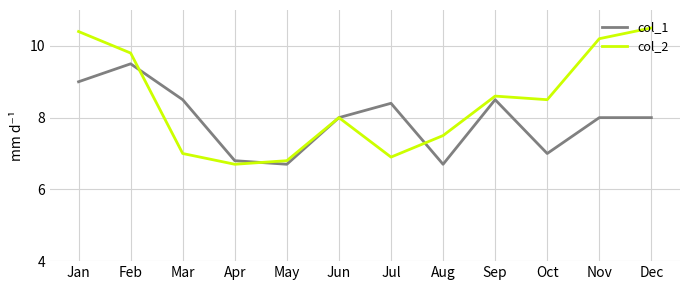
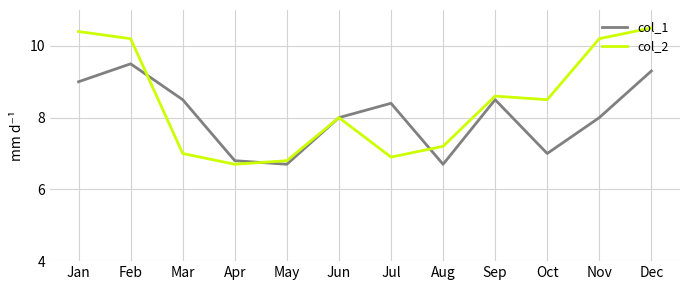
col_2, Feb: 9.8 -> 10.2
col_2, Aug: 7.5 -> 7.2
col_1, Dec: 8.0 -> 9.3
